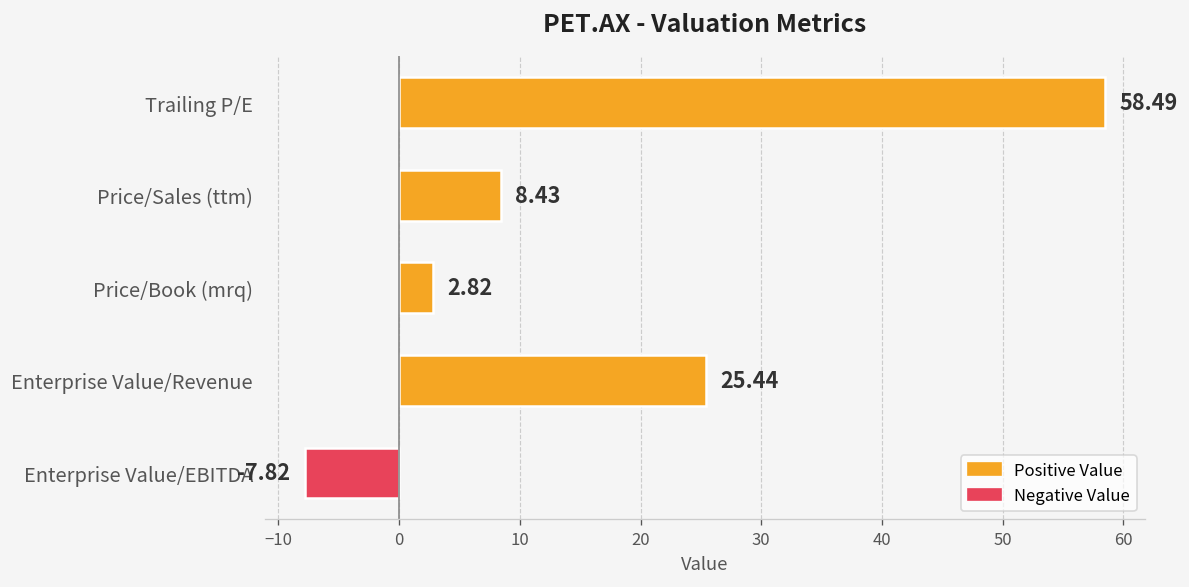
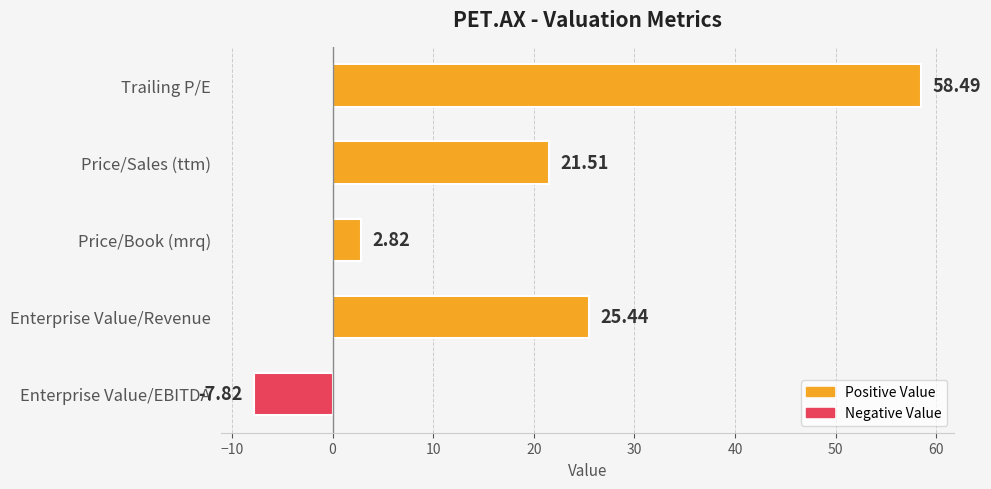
Price/Sales (ttm): 8.43 -> 21.51
